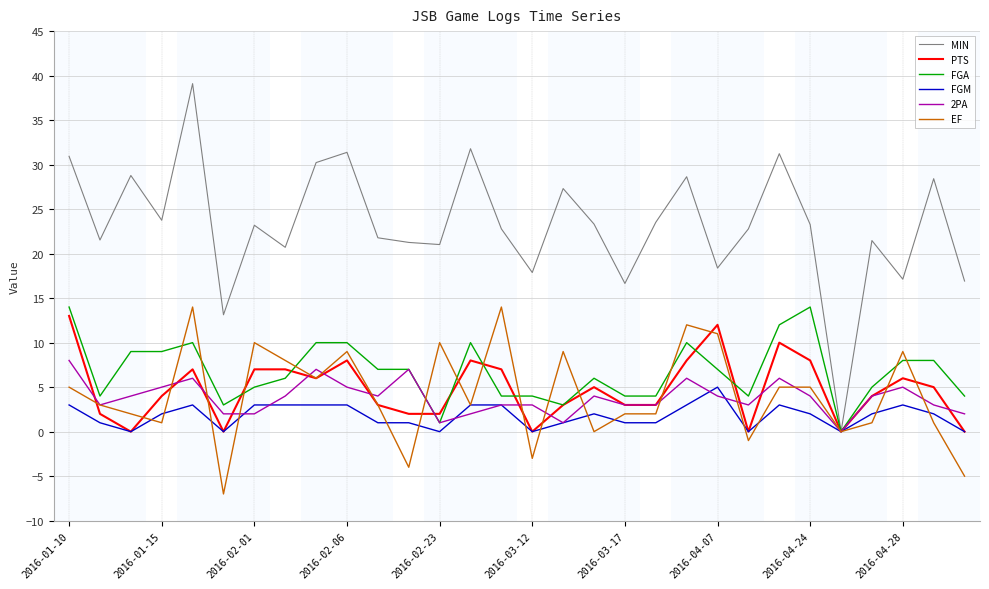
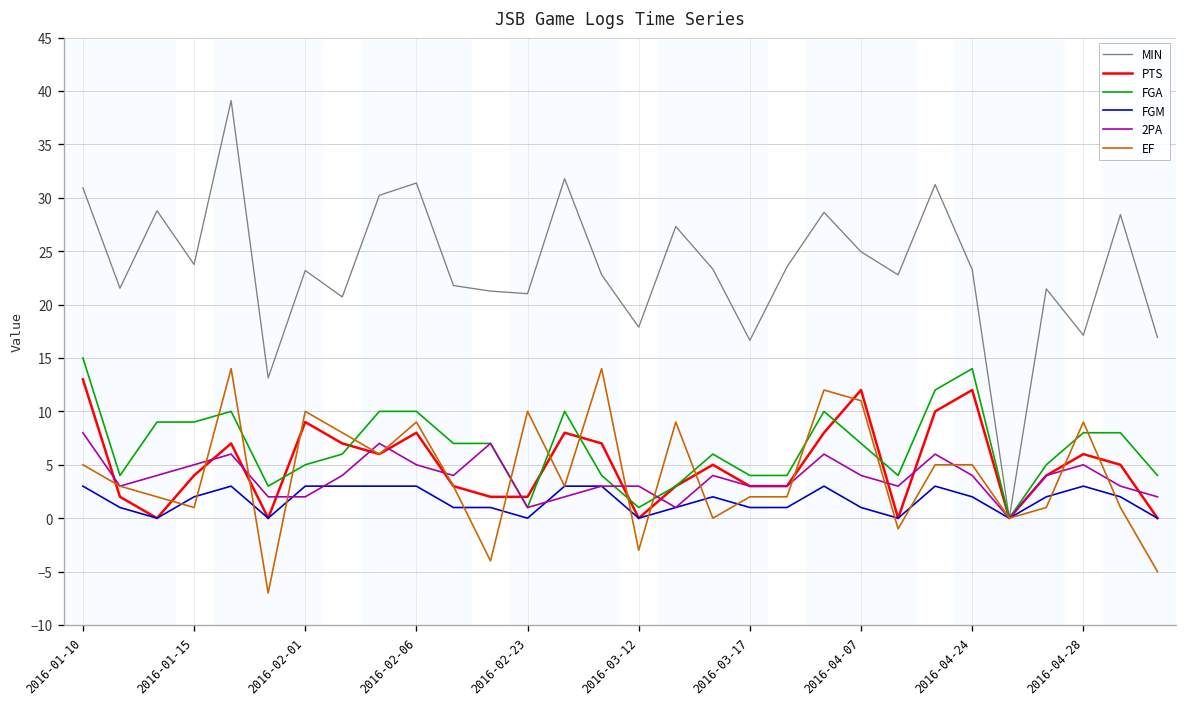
FGA, 2016-01-10: 14 -> 15
PTS, 2016-02-01: 7 -> 9
FGA, 2016-03-12: 4 -> 1
MIN, 2016-04-07: 18 -> 25
FGM, 2016-04-07: 5 -> 1
PTS, 2016-04-24: 8 -> 12
